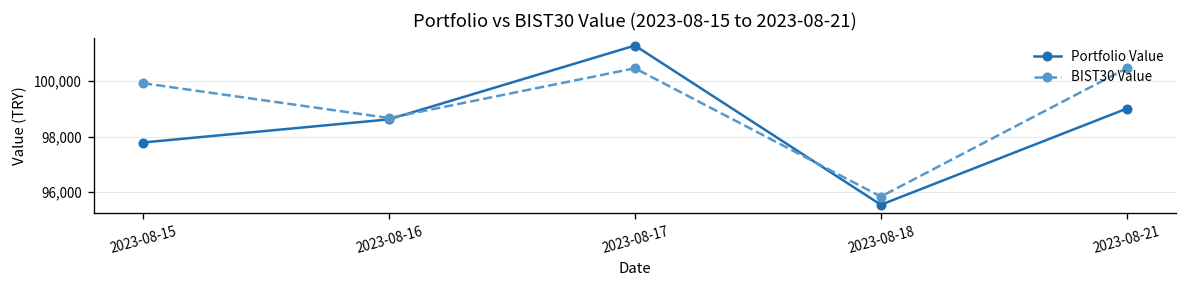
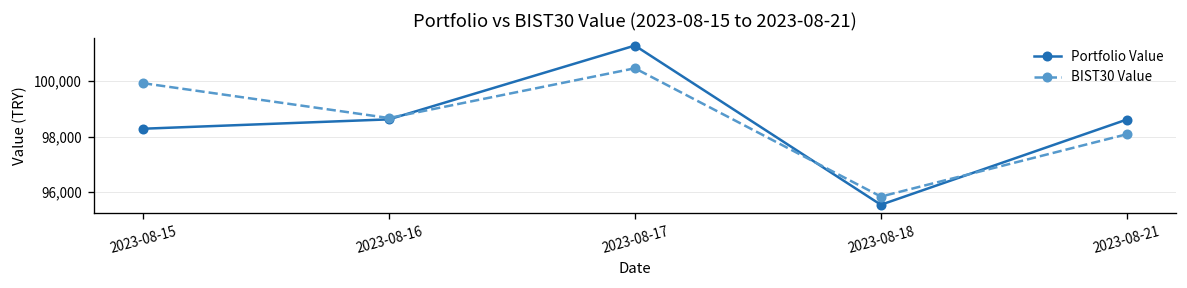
Portfolio Value, 2023-08-15: 97,800 -> 98,300
Portfolio Value, 2023-08-21: 99,000 -> 98,600
BIST30 Value, 2023-08-21: 100,500 -> 98,100
